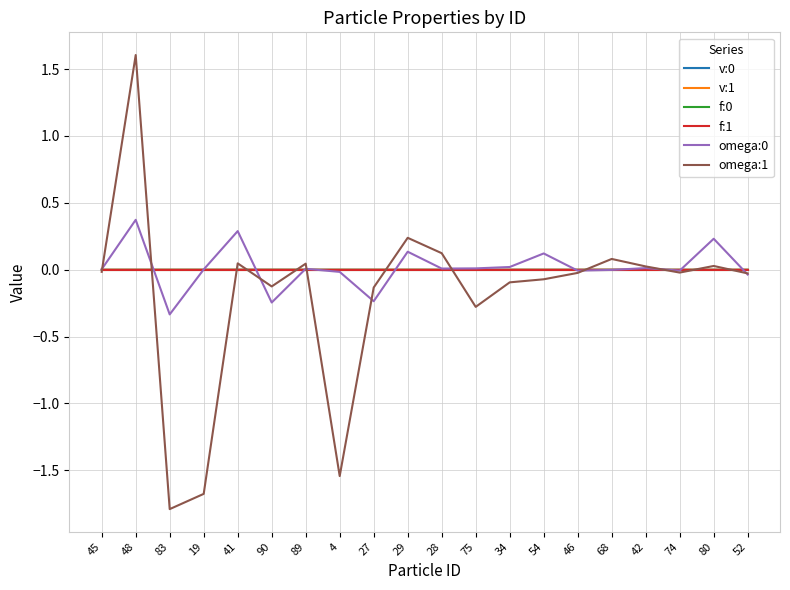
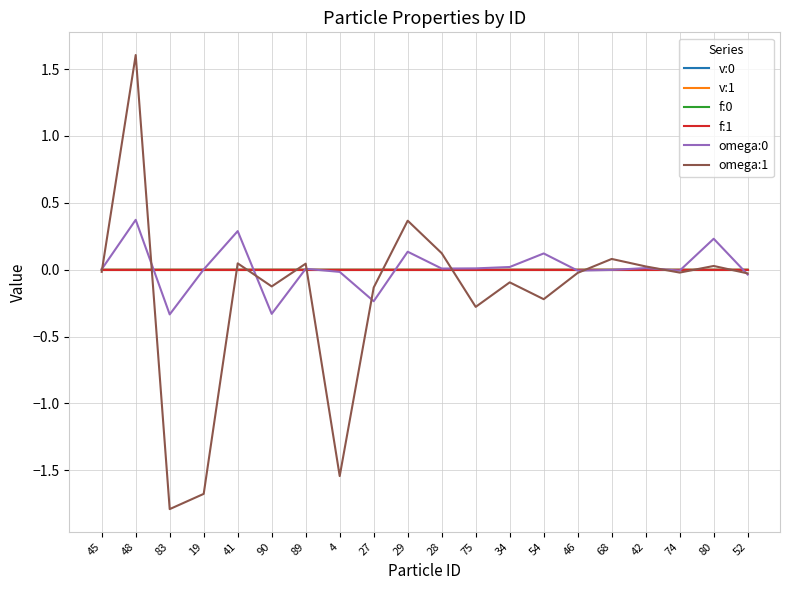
omega:0, 90: -0.25 -> -0.33
omega:1, 29: 0.24 -> 0.37
omega:1, 54: -0.07 -> -0.22
